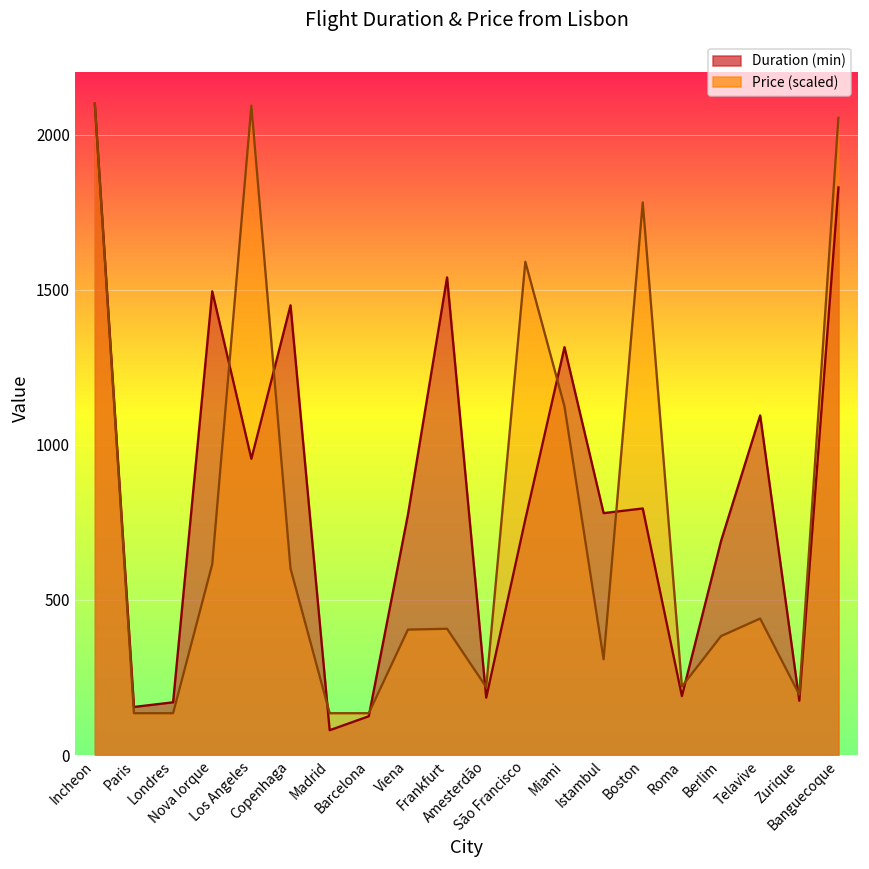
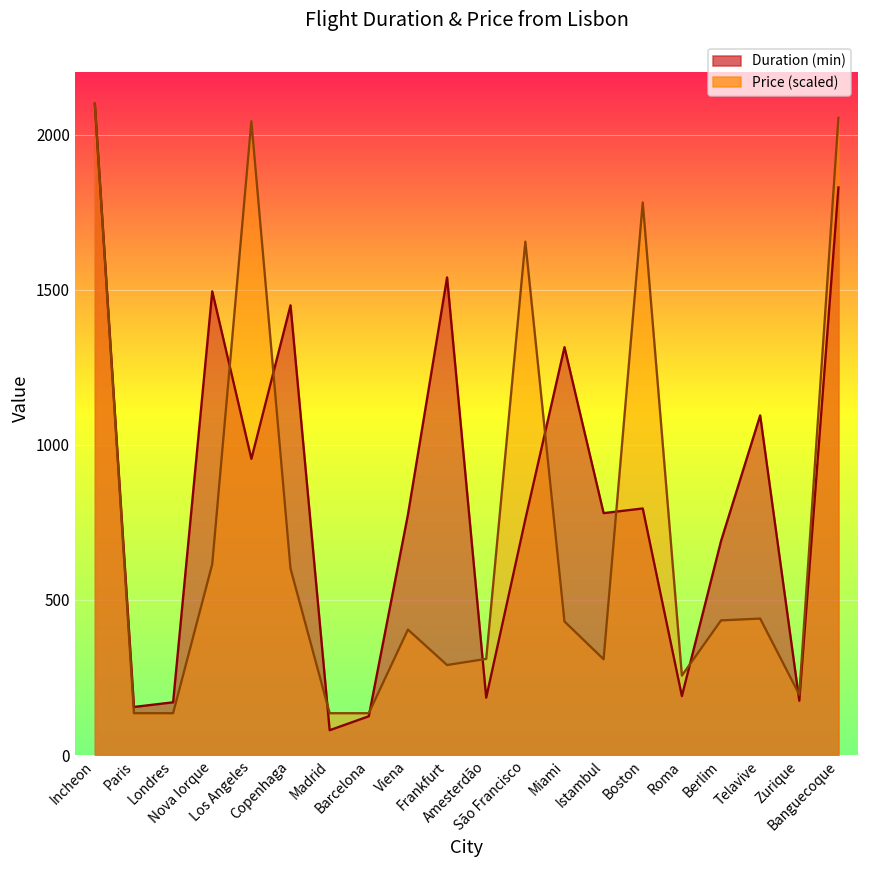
Price (scaled), Los Angeles: 2090 -> 2040
Price (scaled), Frankfurt: 410 -> 290
Price (scaled), Amesterdão: 220 -> 310
Price (scaled), São Francisco: 1590 -> 1660
Price (scaled), Miami: 1120 -> 430
Price (scaled), Roma: 220 -> 260
Price (scaled), Berlim: 380 -> 430
